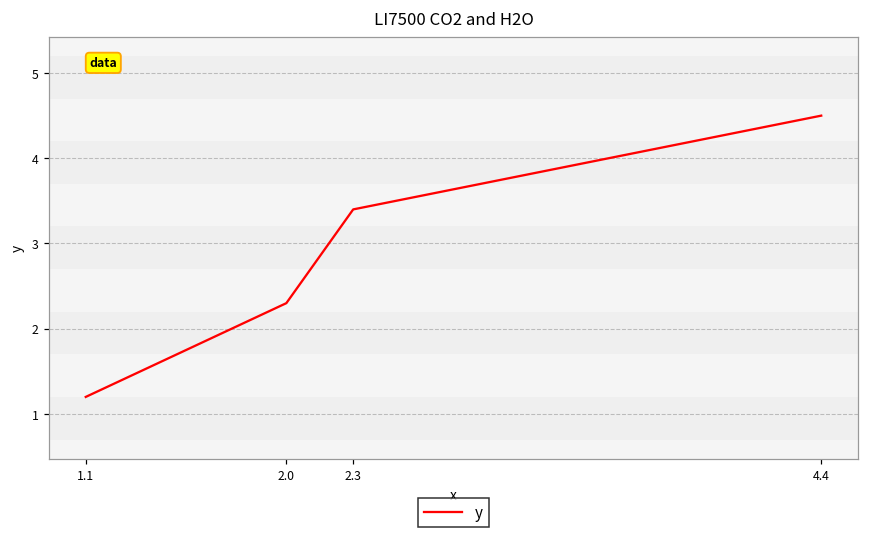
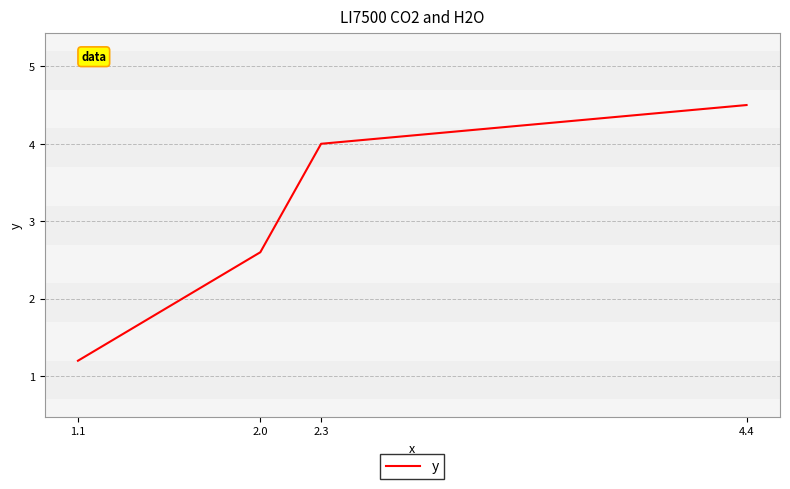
2.0: 2.3 -> 2.6
2.3: 3.4 -> 4.0
